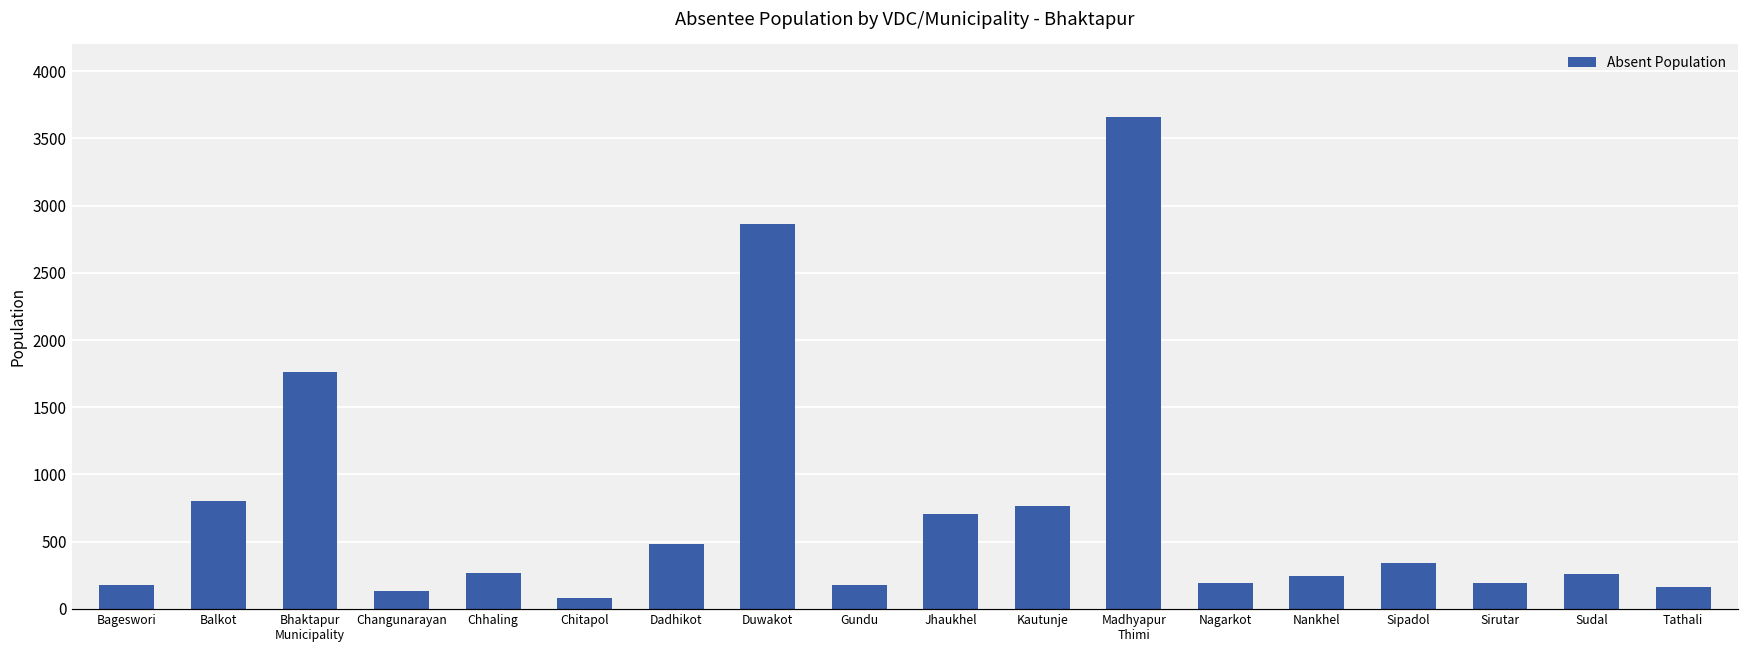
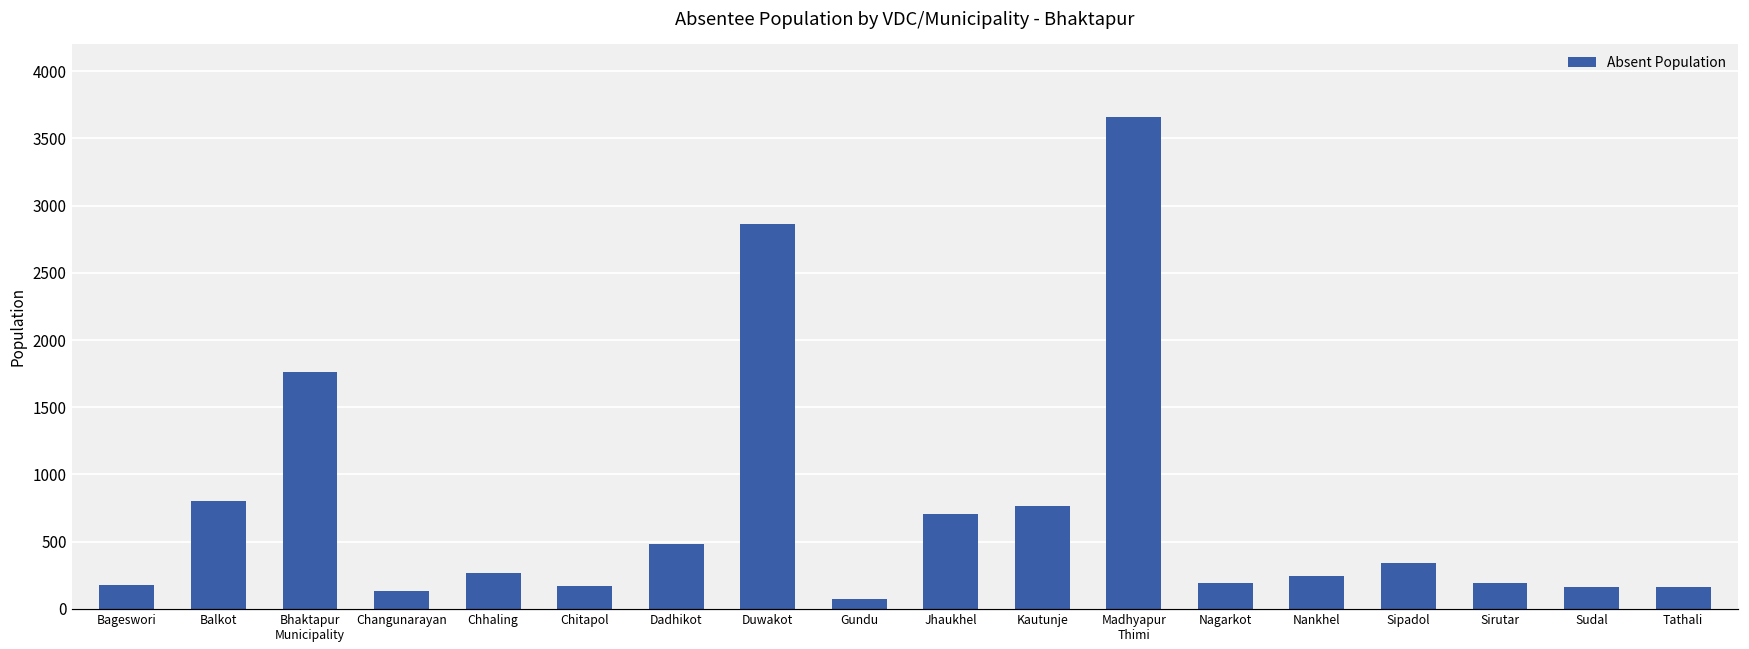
Chitapol: 80 -> 170
Gundu: 180 -> 80
Sudal: 260 -> 170
